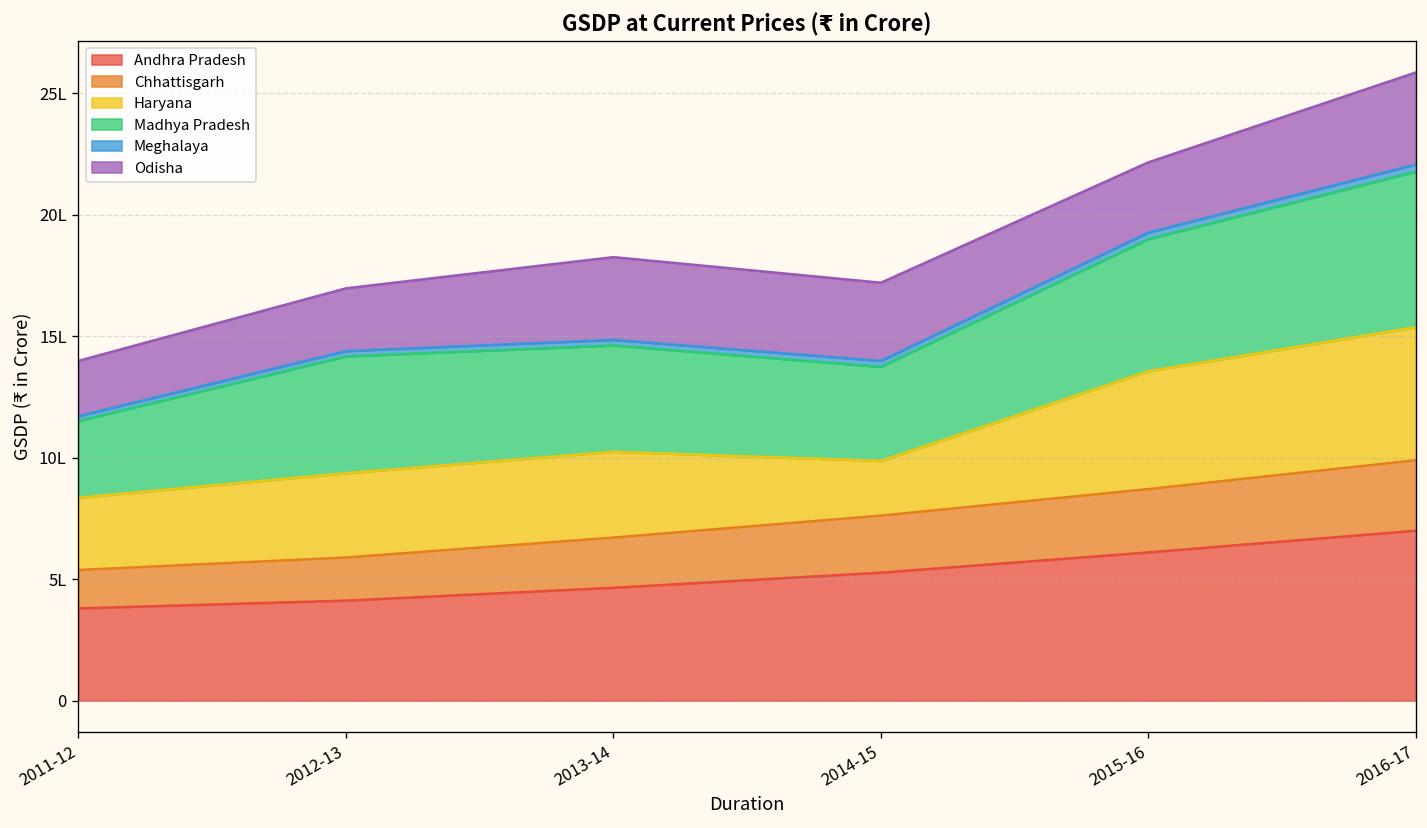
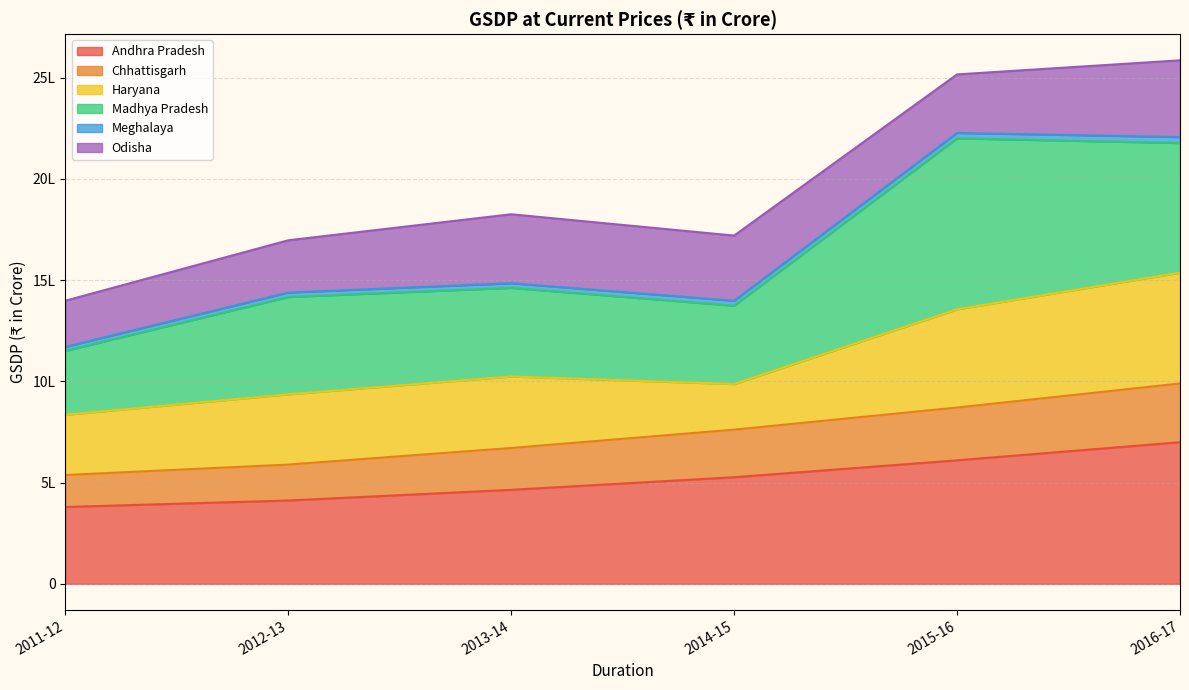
Madhya Pradesh, 2015-16: 5.4L -> 8.4L
